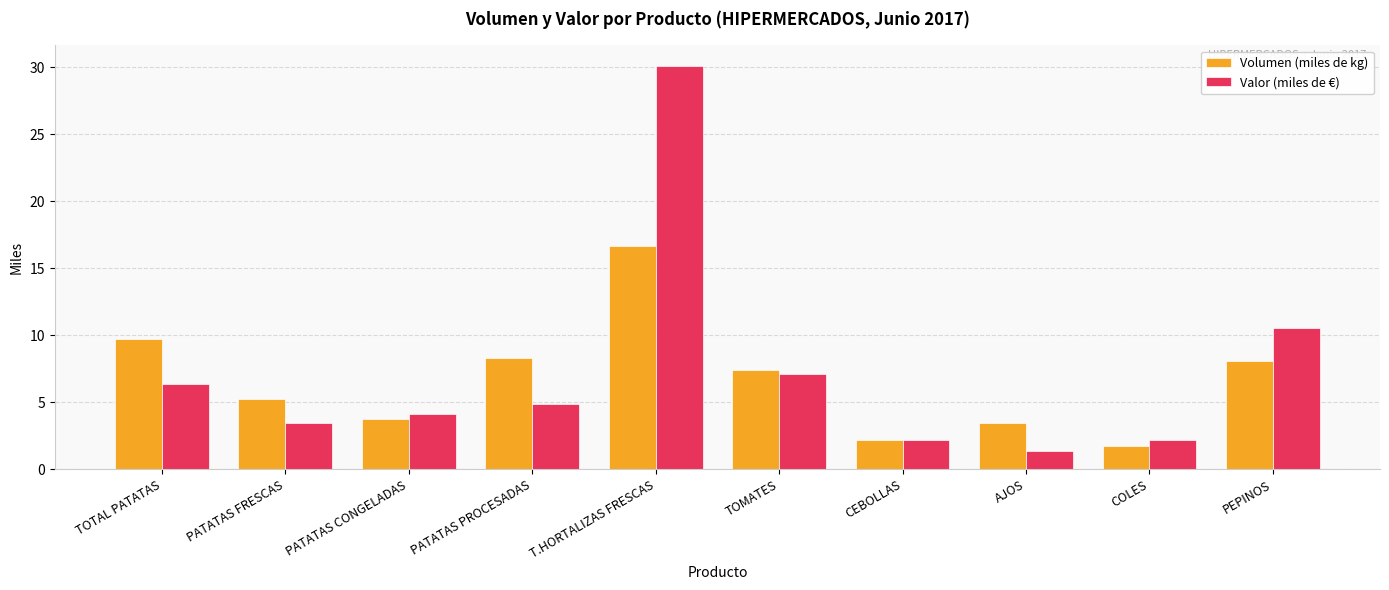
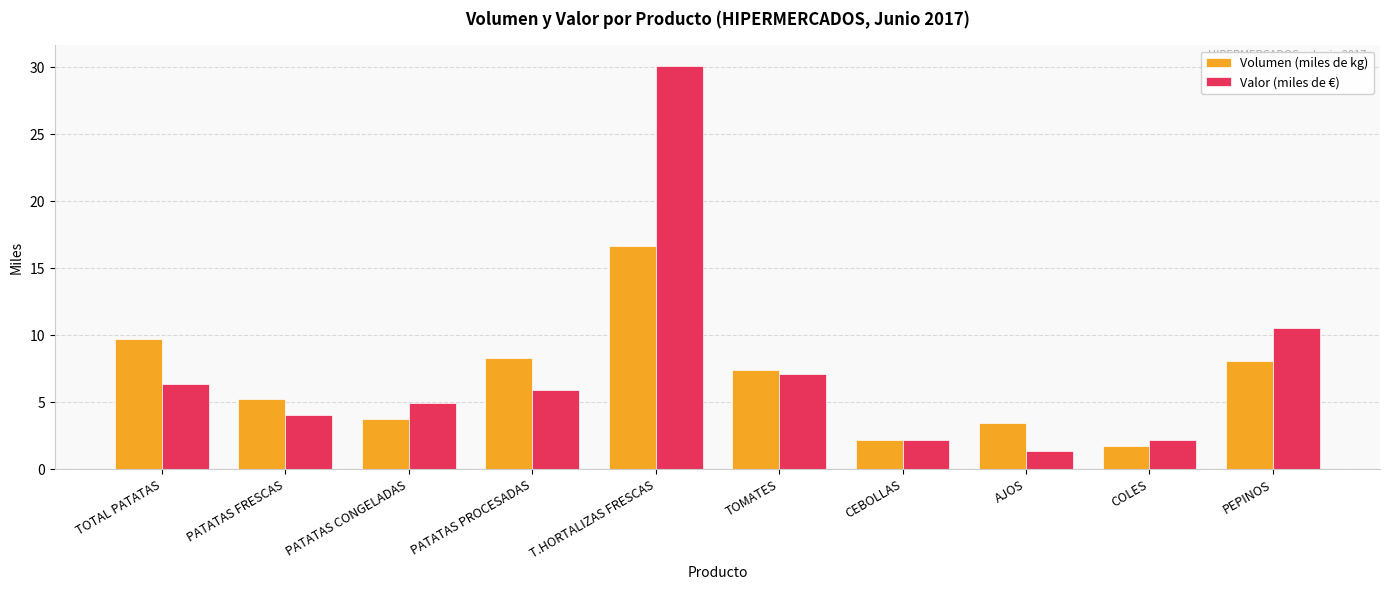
Valor (miles de €), PATATAS FRESCAS: 3.5 -> 4.1
Valor (miles de €), PATATAS CONGELADAS: 4.2 -> 5.0
Valor (miles de €), PATATAS PROCESADAS: 4.9 -> 5.9
